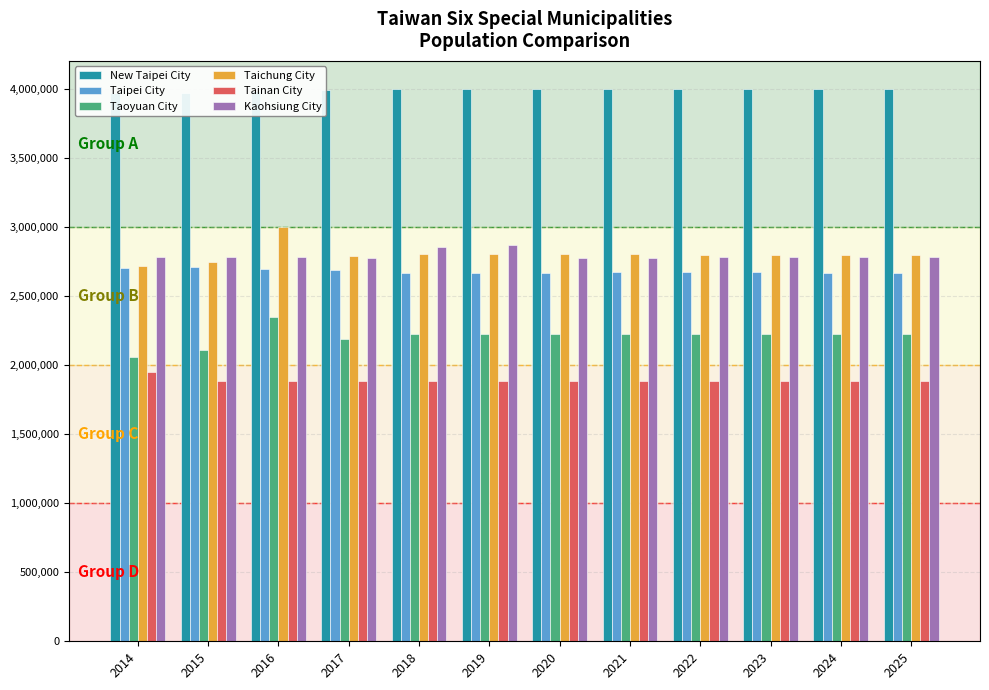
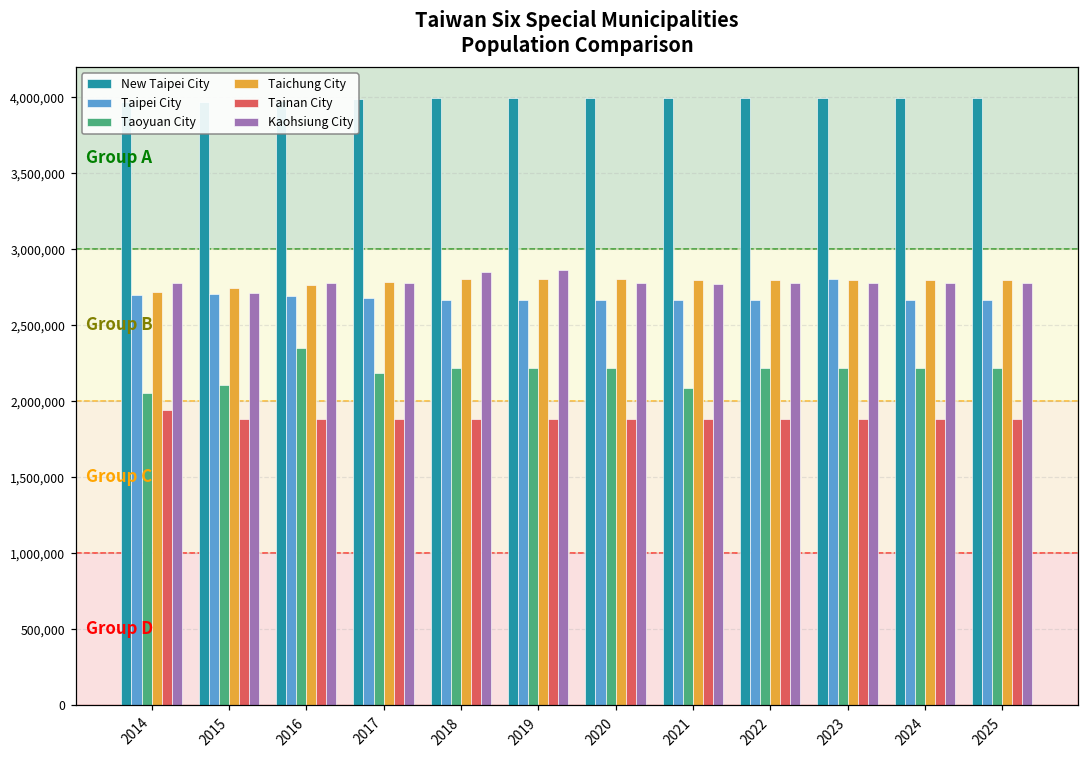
Kaohsiung City, 2015: 2,780,000 -> 2,710,000
Taichung City, 2016: 3,000,000 -> 2,770,000
Taoyuan City, 2021: 2,220,000 -> 2,090,000
Taipei City, 2023: 2,670,000 -> 2,800,000
